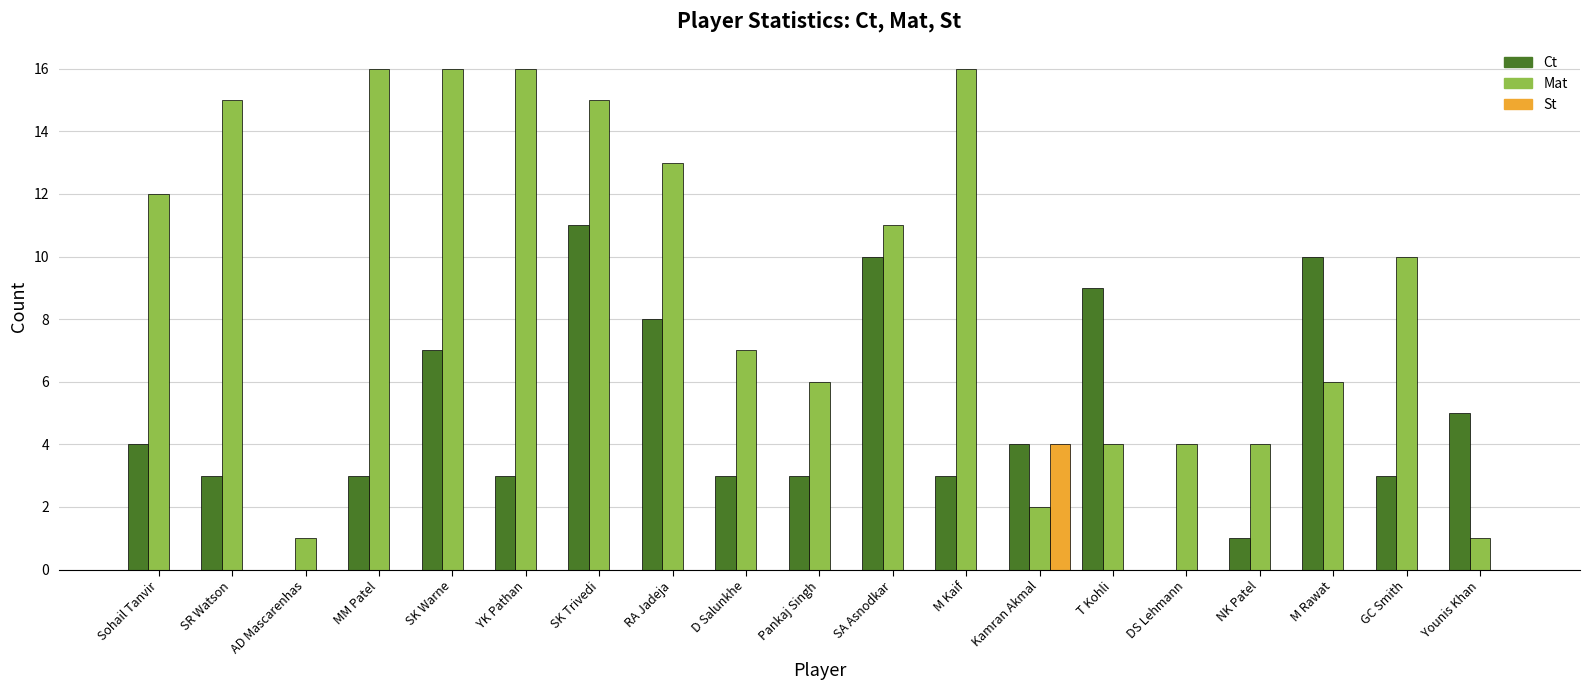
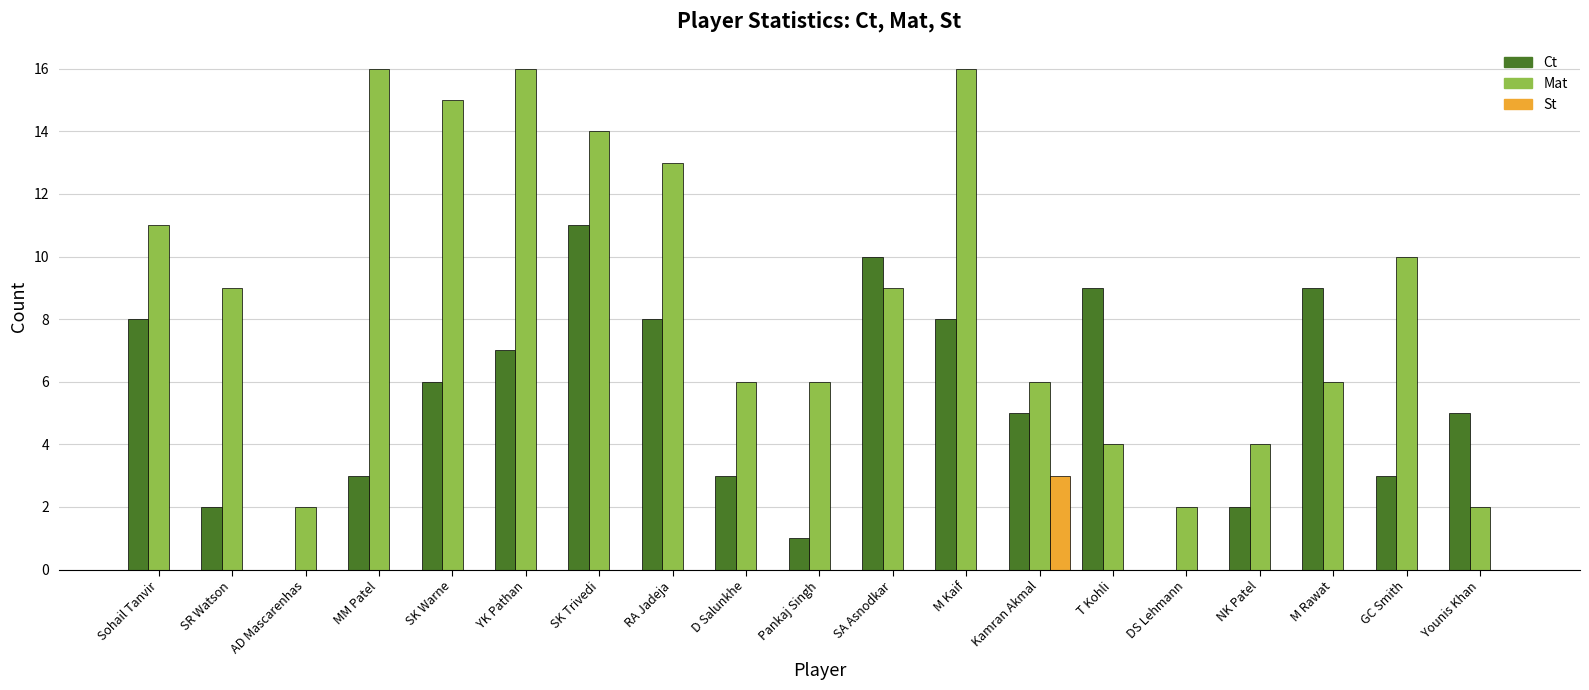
Ct, Sohail Tanvir: 4 -> 8
Mat, Sohail Tanvir: 12 -> 11
Ct, SR Watson: 3 -> 2
Mat, SR Watson: 15 -> 9
Mat, AD Mascarenhas: 1 -> 2
Ct, SK Warne: 7 -> 6
Mat, SK Warne: 16 -> 15
Ct, YK Pathan: 3 -> 7
Mat, SK Trivedi: 15 -> 14
Mat, D Salunkhe: 7 -> 6
Ct, Pankaj Singh: 3 -> 1
Mat, SA Asnodkar: 11 -> 9
Ct, M Kaif: 3 -> 8
Ct, Kamran Akmal: 4 -> 5
Mat, Kamran Akmal: 2 -> 6
St, Kamran Akmal: 4 -> 3
Mat, DS Lehmann: 4 -> 2
Ct, NK Patel: 1 -> 2
Ct, M Rawat: 10 -> 9
Mat, Younis Khan: 1 -> 2
